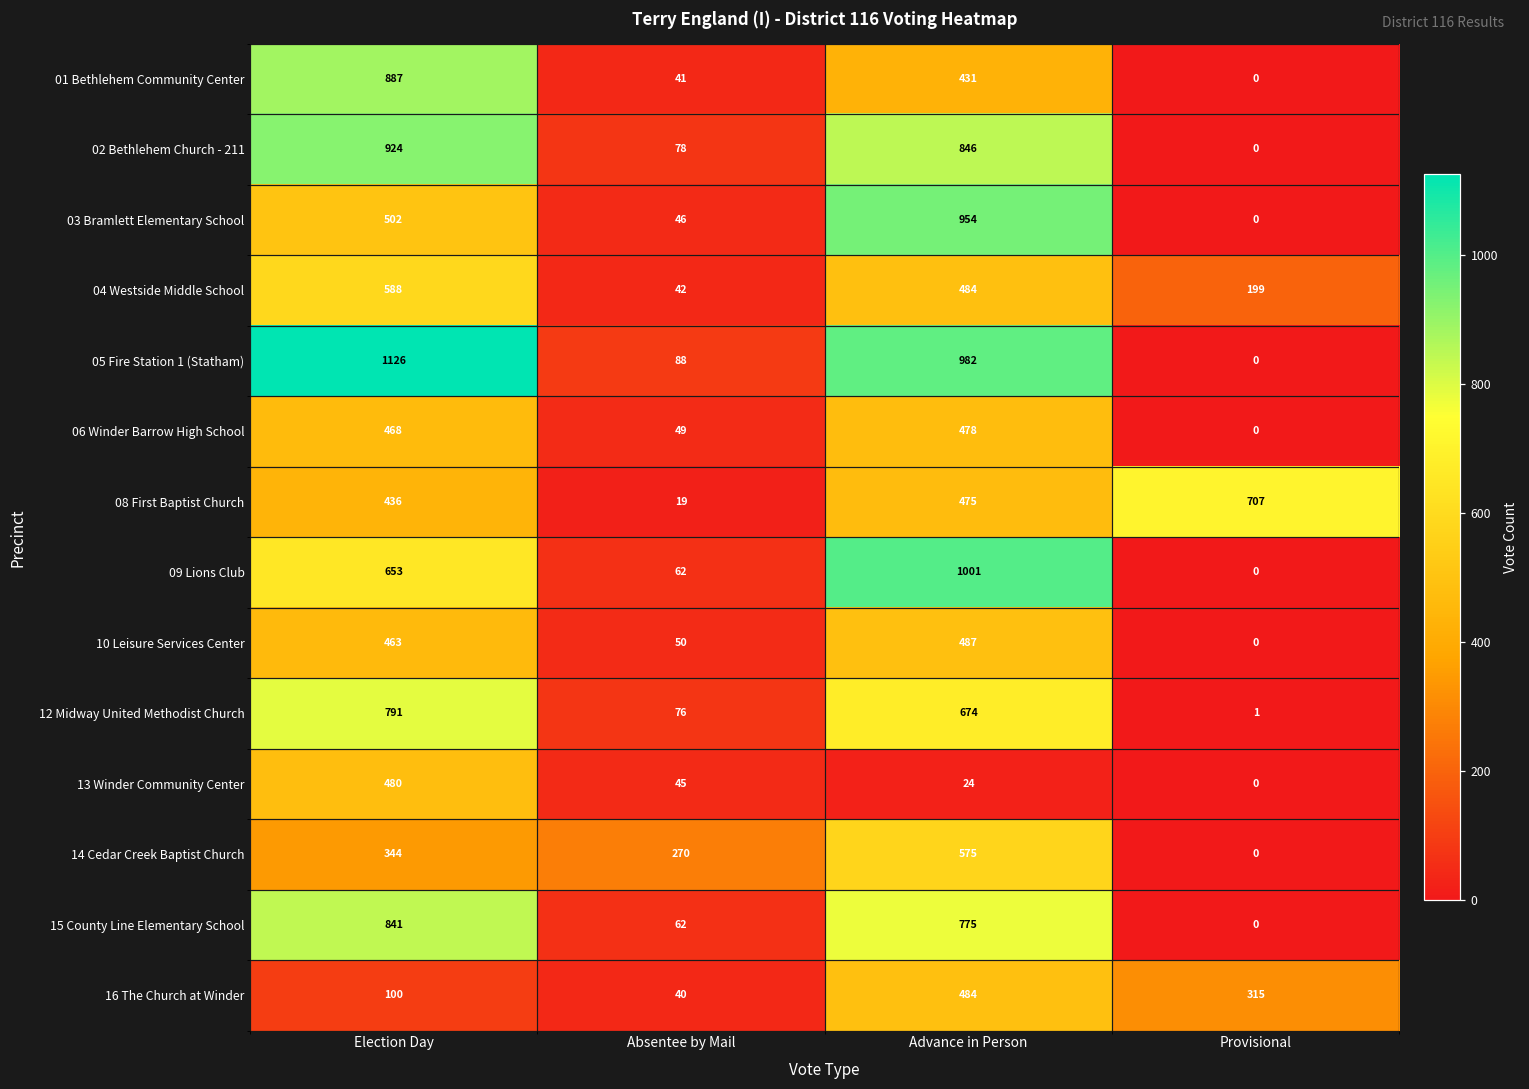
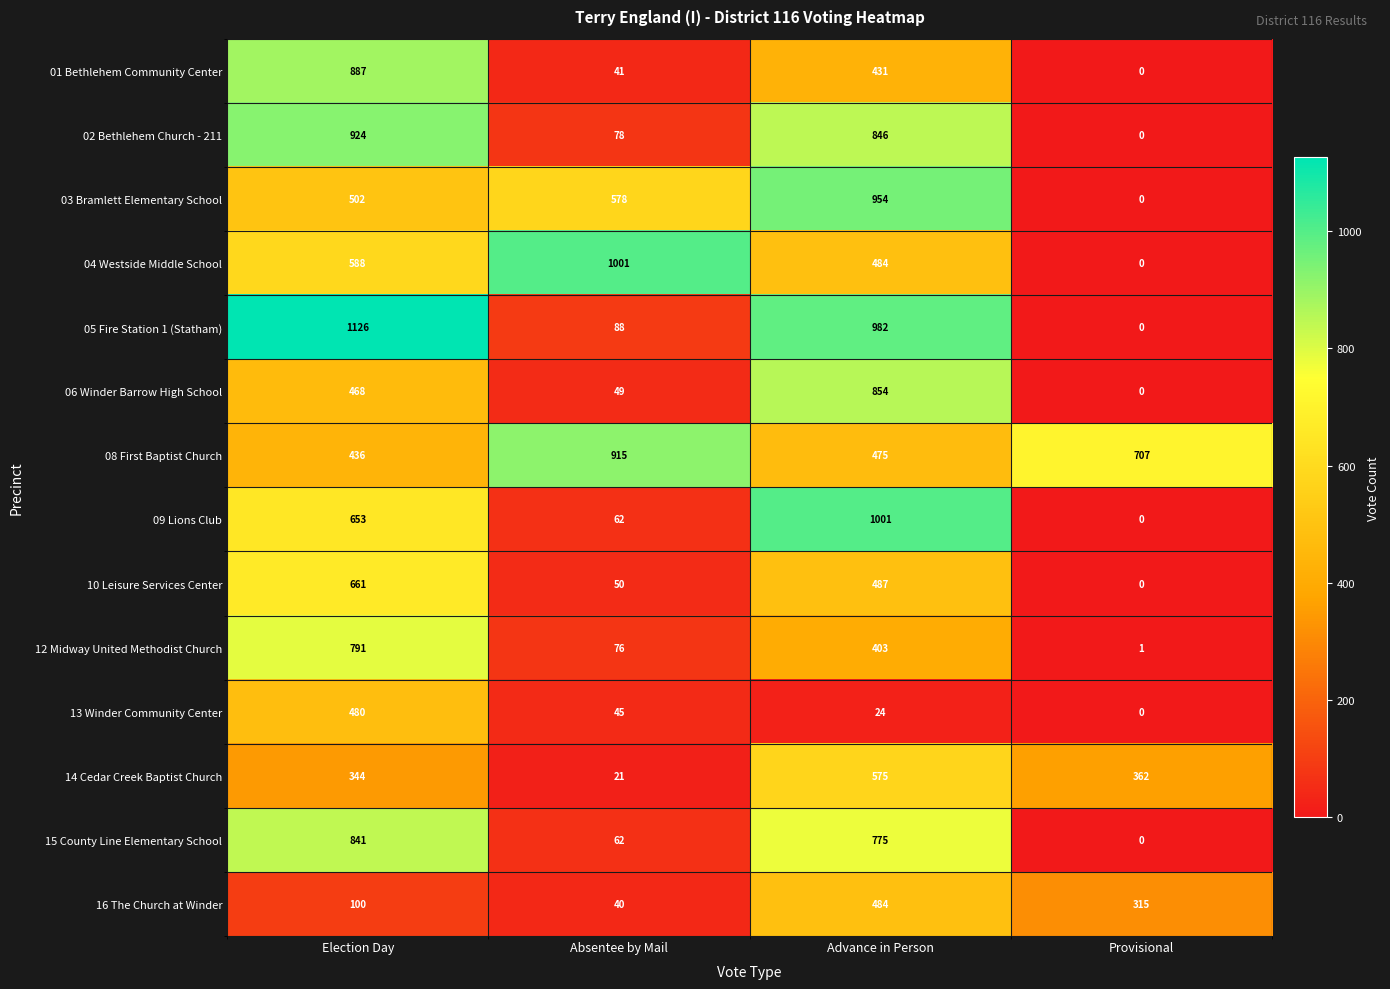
03 Bramlett Elementary School, Absentee by Mail: 46 -> 578
04 Westside Middle School, Absentee by Mail: 42 -> 1001
04 Westside Middle School, Provisional: 199 -> 0
06 Winder Barrow High School, Advance in Person: 478 -> 854
08 First Baptist Church, Absentee by Mail: 19 -> 915
10 Leisure Services Center, Election Day: 463 -> 661
12 Midway United Methodist Church, Advance in Person: 674 -> 403
14 Cedar Creek Baptist Church, Absentee by Mail: 270 -> 21
14 Cedar Creek Baptist Church, Provisional: 0 -> 362
